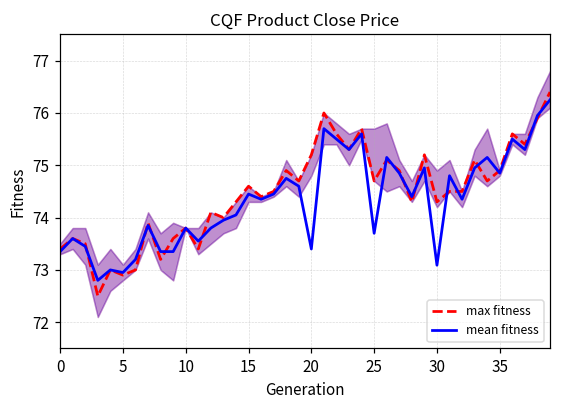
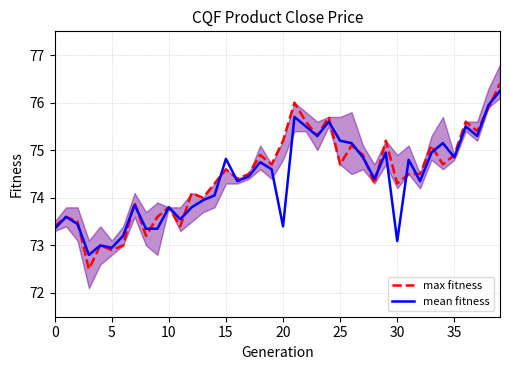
mean fitness, 15: 74.5 -> 74.8
mean fitness, 25: 73.7 -> 75.2
